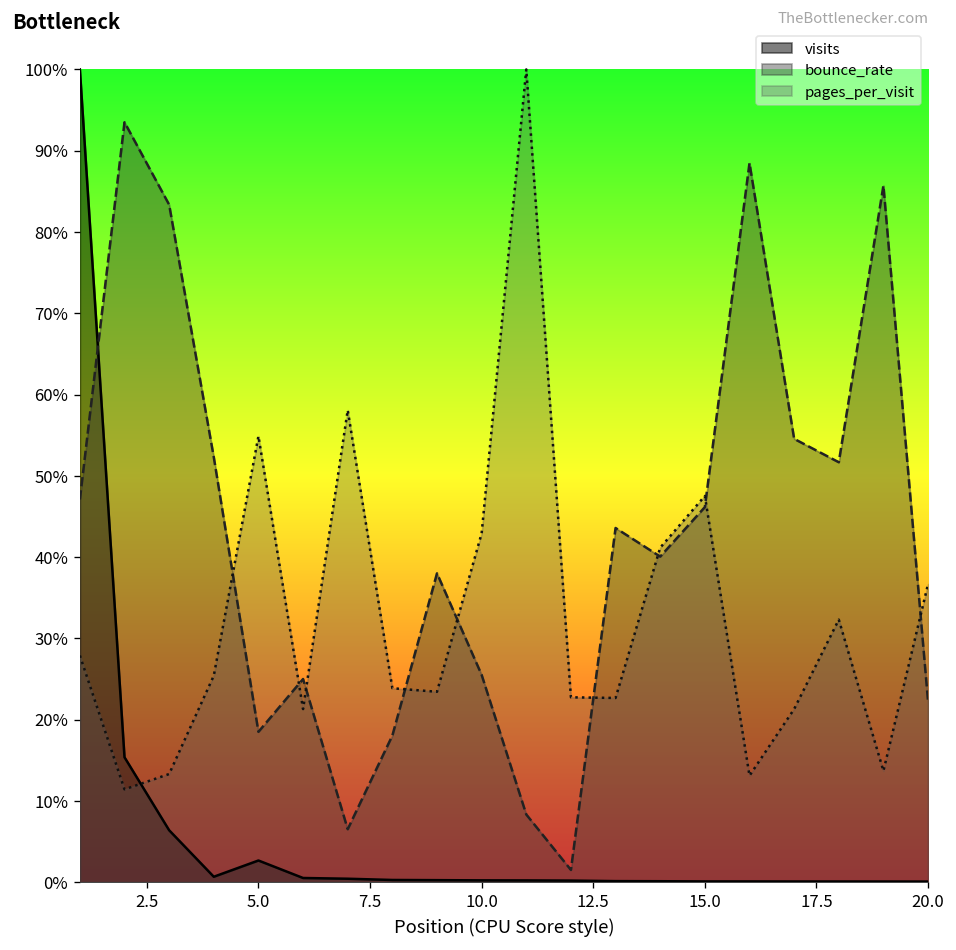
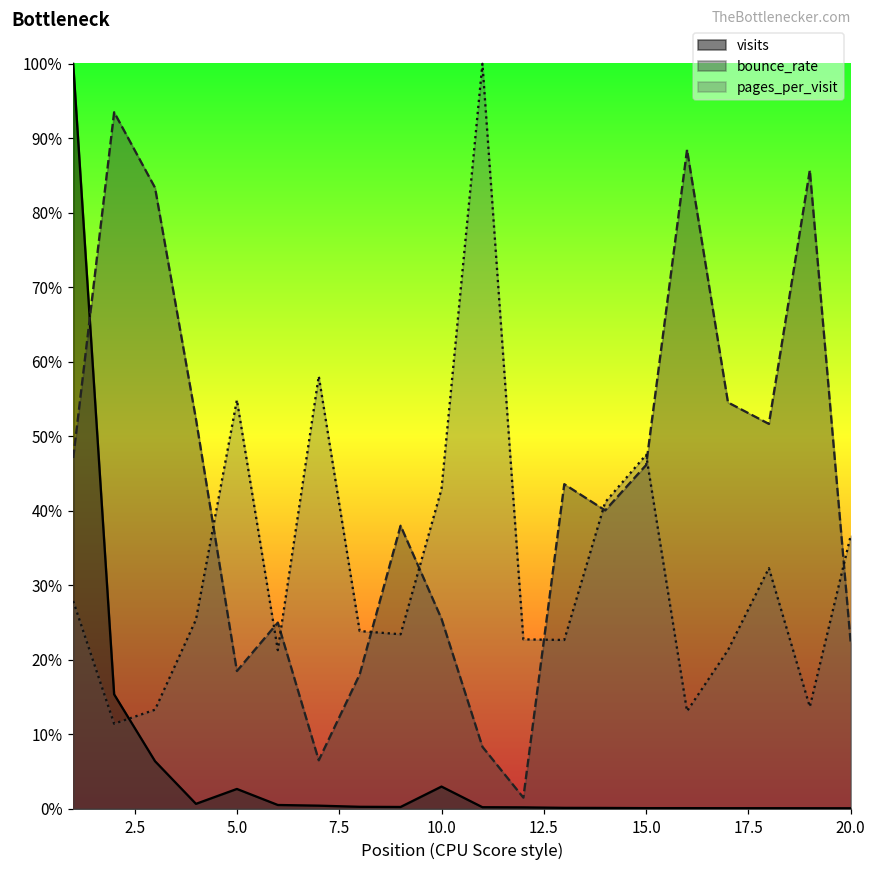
visits, 10.0: 0% -> 3%
